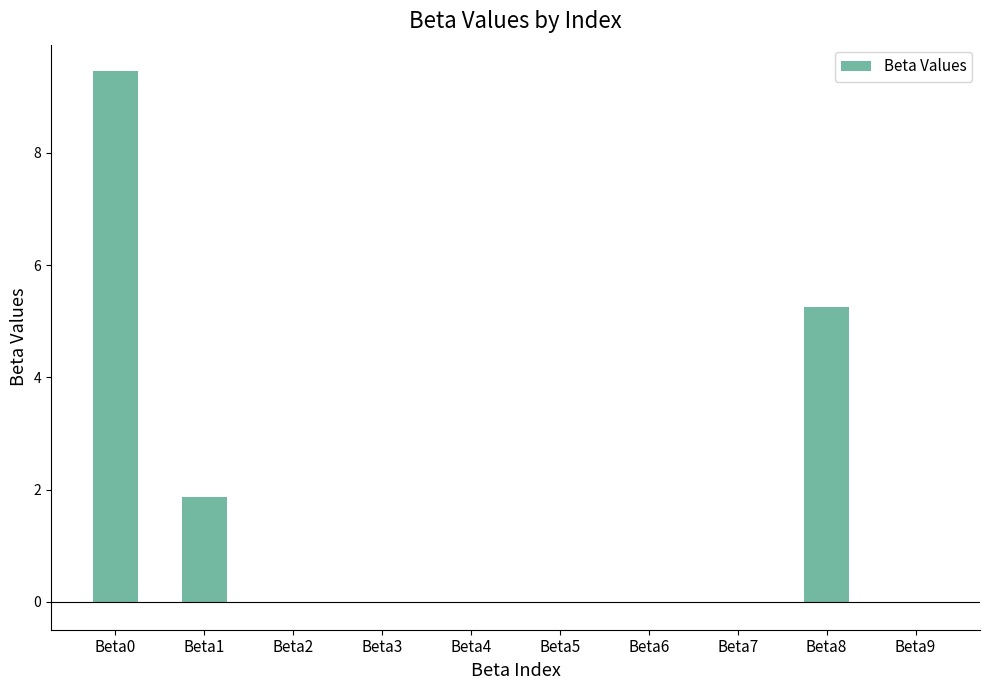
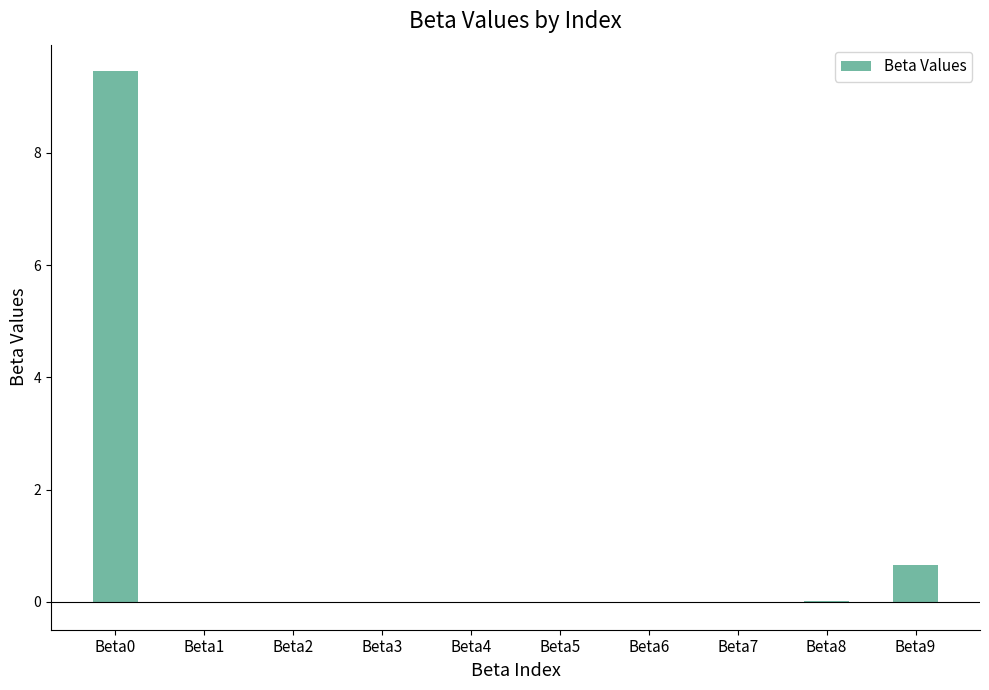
Beta1: 1.9 -> 0.0
Beta8: 5.3 -> 0.0
Beta9: 0.0 -> 0.7
